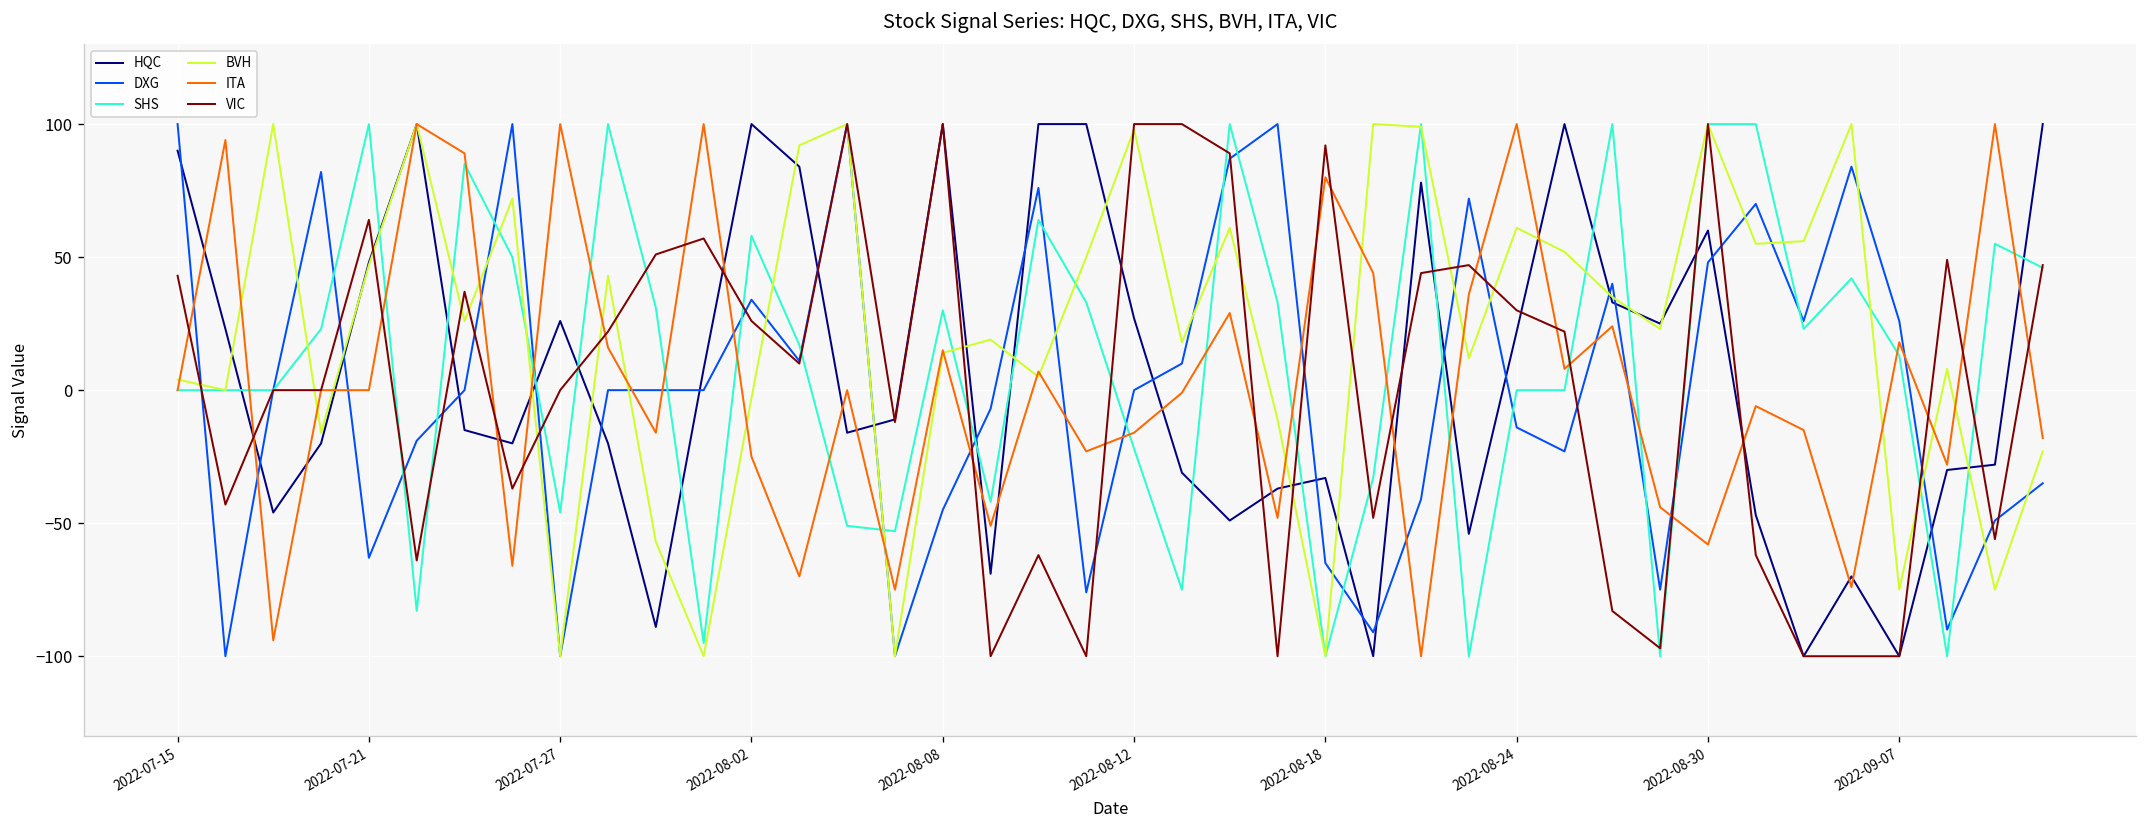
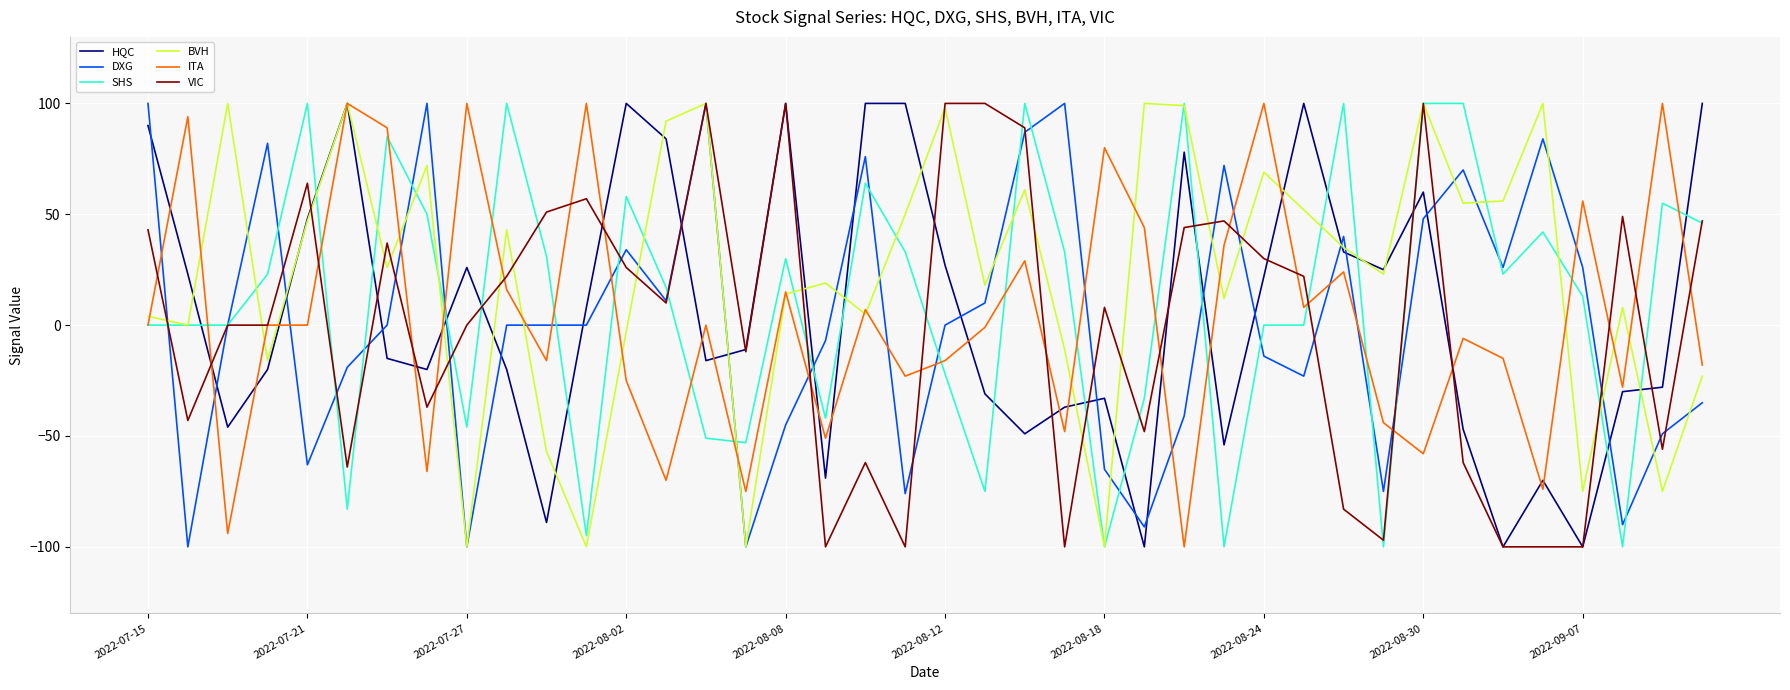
VIC, 2022-08-18: 92 -> 8
BVH, 2022-08-24: 61 -> 69
ITA, 2022-09-07: 18 -> 56
